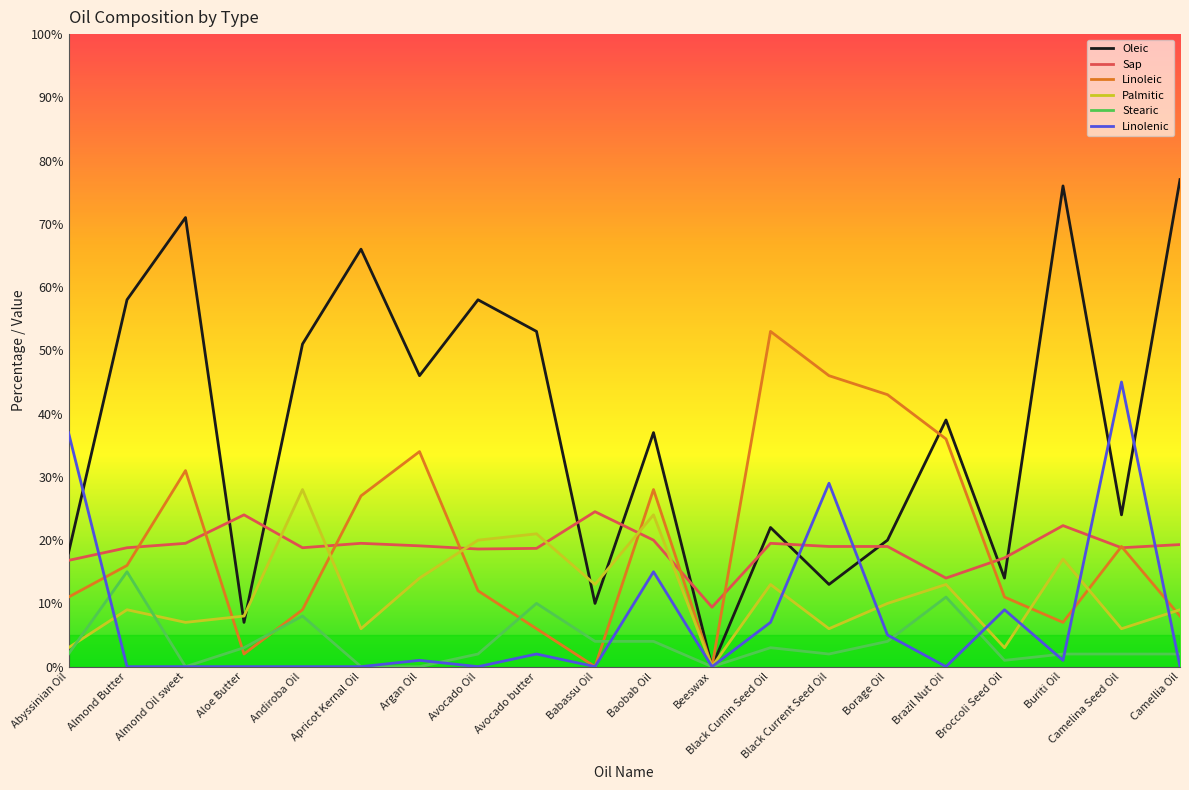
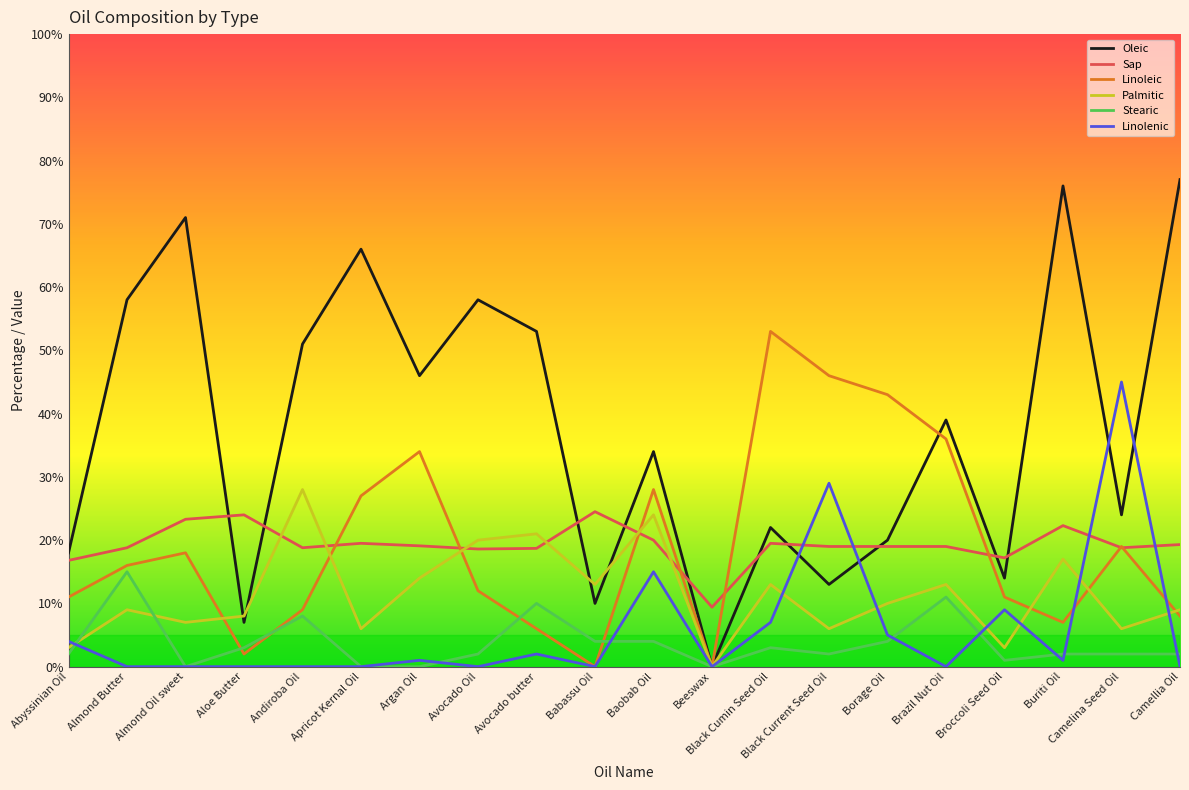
Linolenic, Abyssinian Oil: 37% -> 4%
Sap, Almond Oil sweet: 20% -> 23%
Linoleic, Almond Oil sweet: 31% -> 18%
Oleic, Baobab Oil: 37% -> 34%
Sap, Brazil Nut Oil: 14% -> 19%
